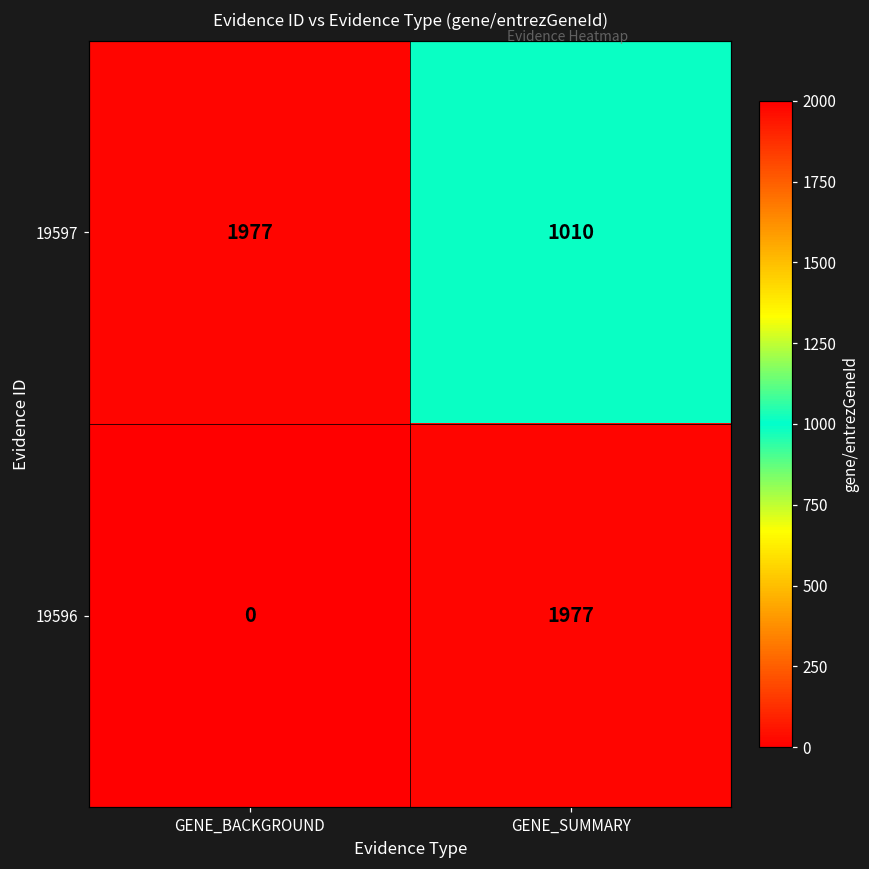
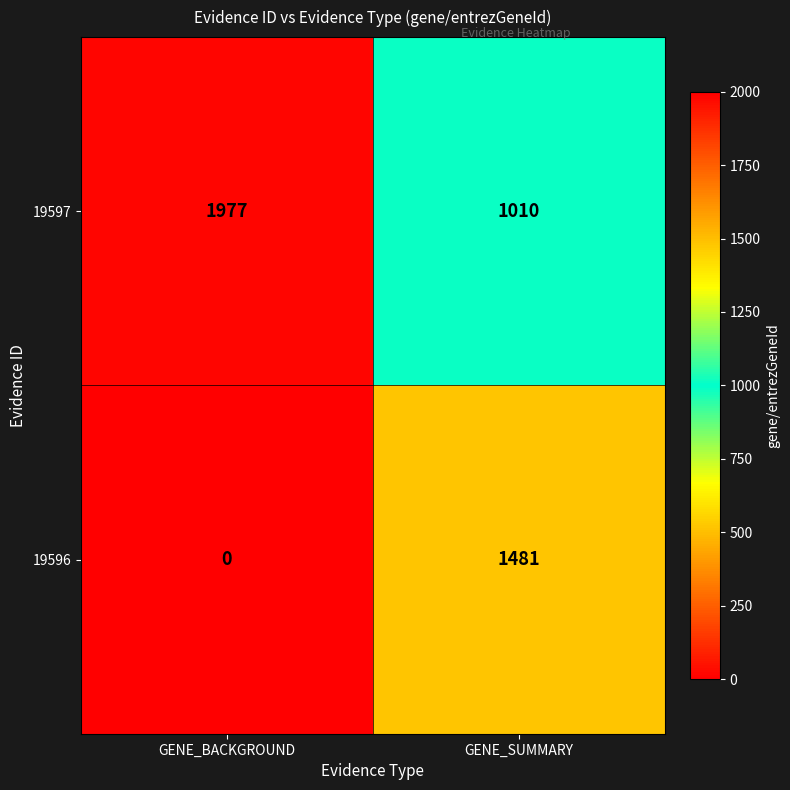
19596, GENE_SUMMARY: 1977 -> 1481
